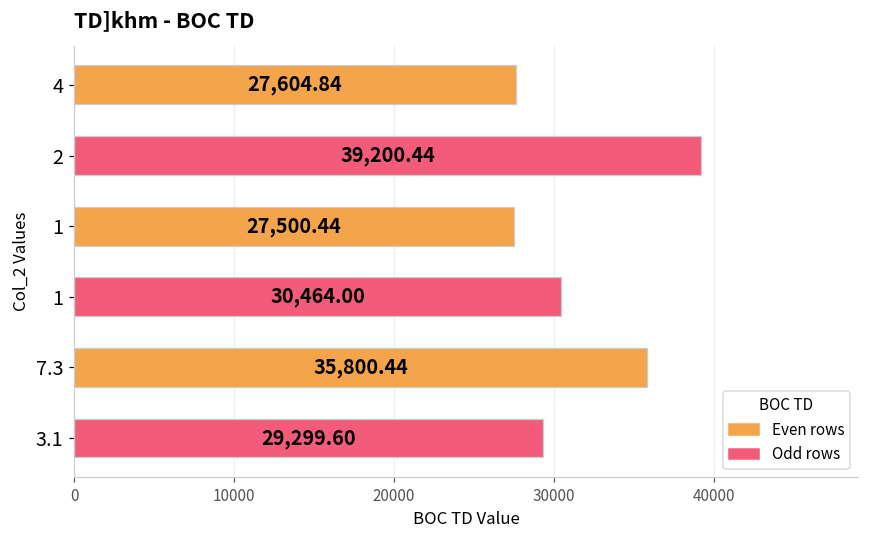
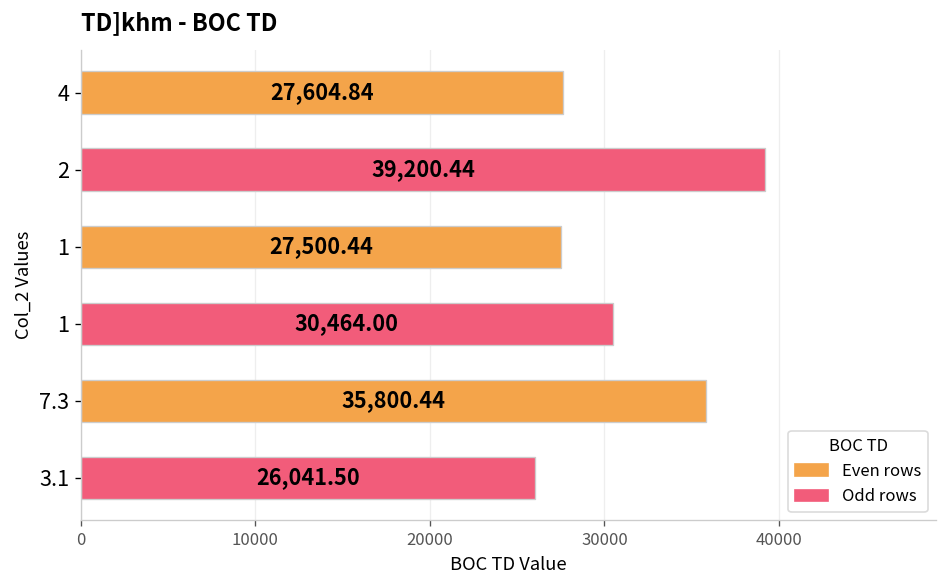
3.1: 29,299.60 -> 26,041.50
